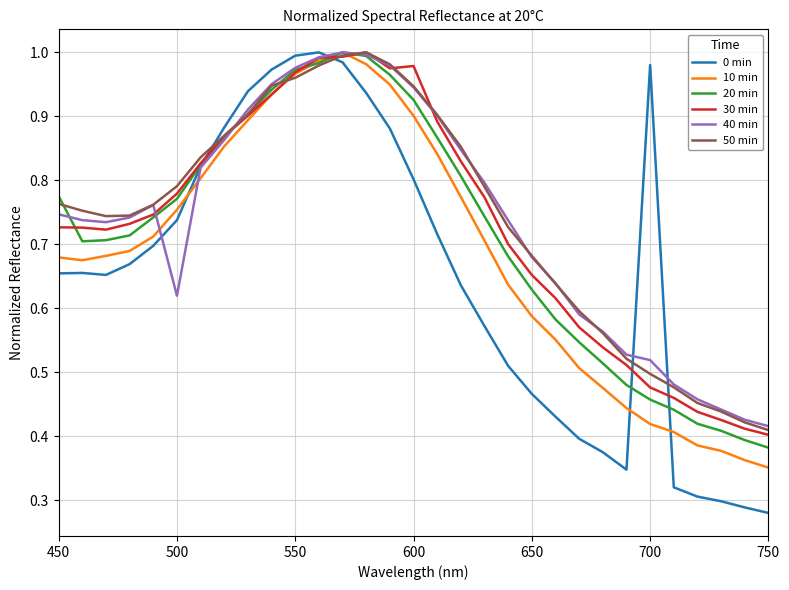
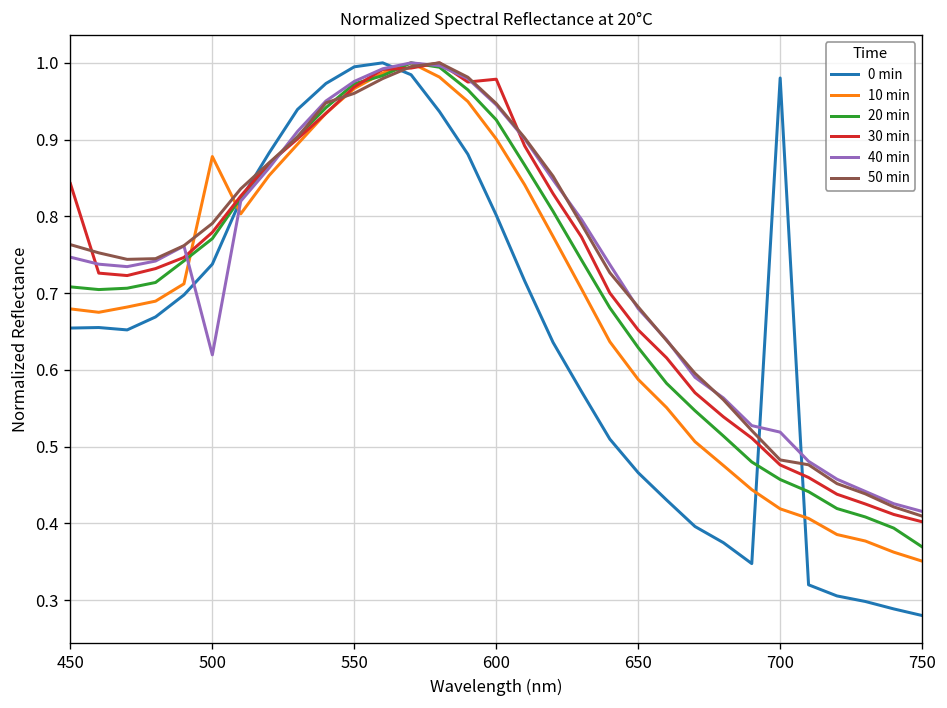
20 min, 450: 0.78 -> 0.71
30 min, 450: 0.73 -> 0.84
10 min, 500: 0.75 -> 0.88
50 min, 700: 0.50 -> 0.48
20 min, 750: 0.38 -> 0.37
